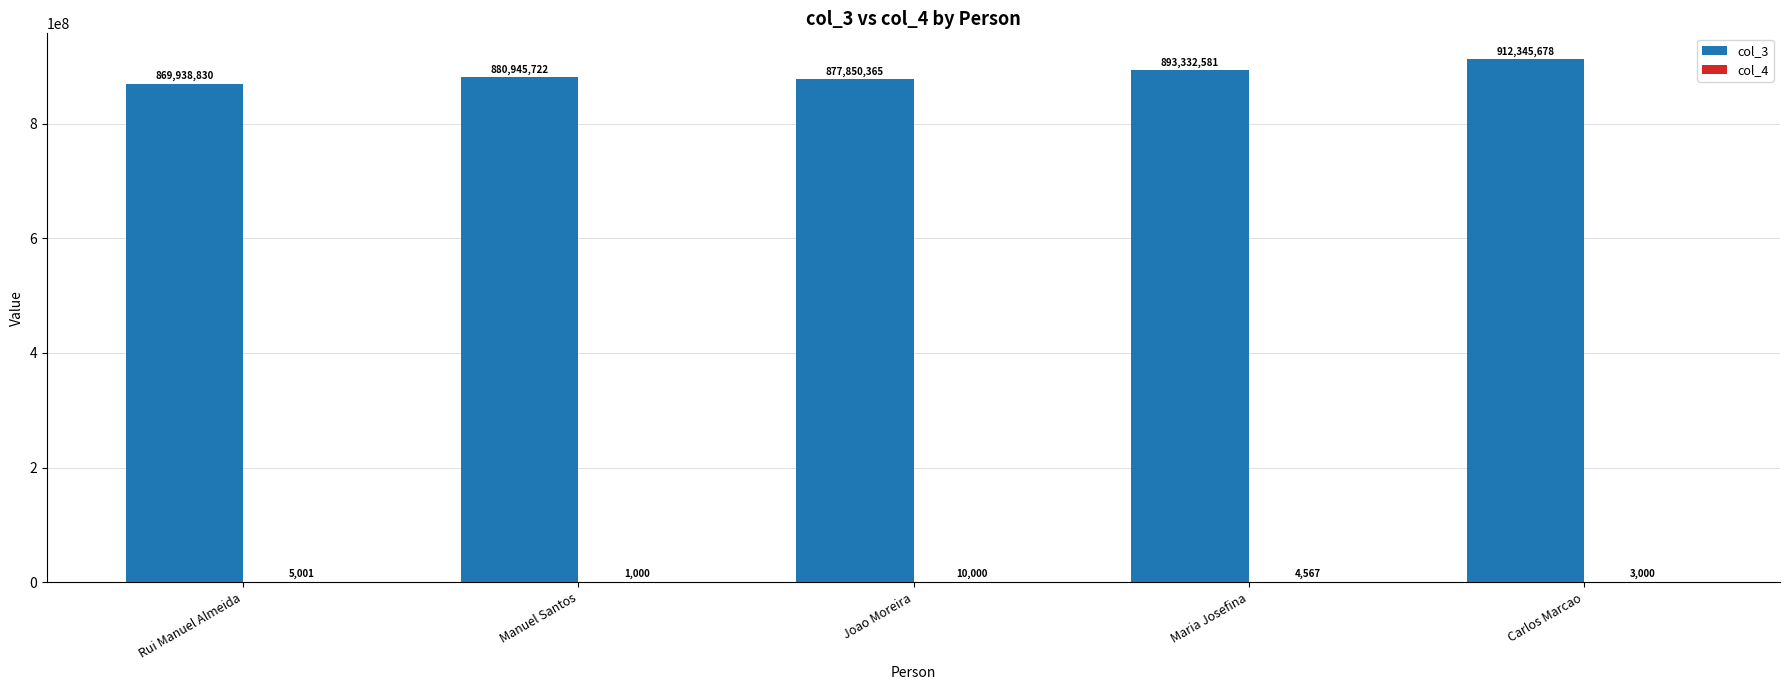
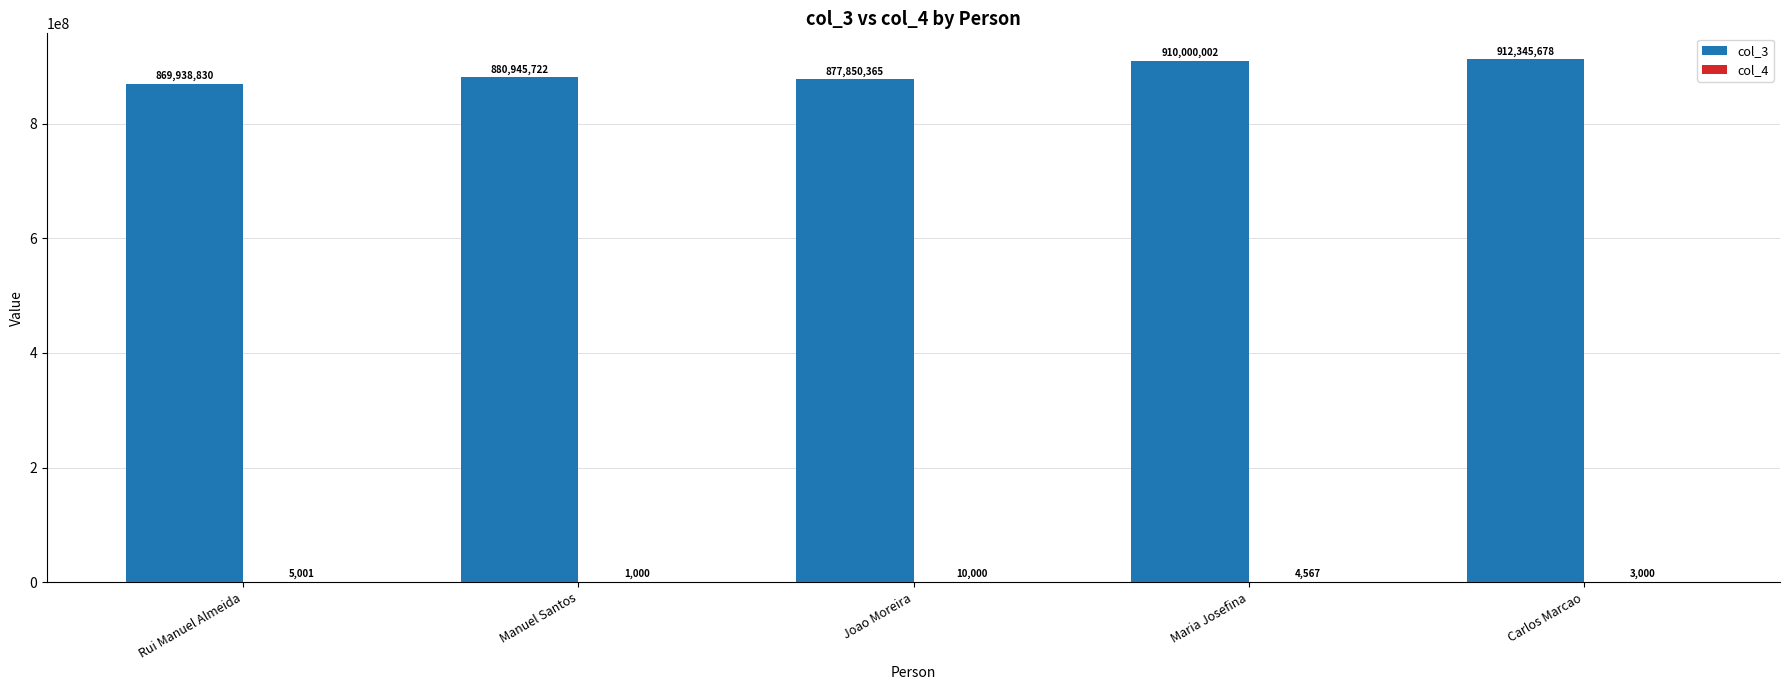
col_3, Maria Josefina: 893,332,581 -> 910,000,002
